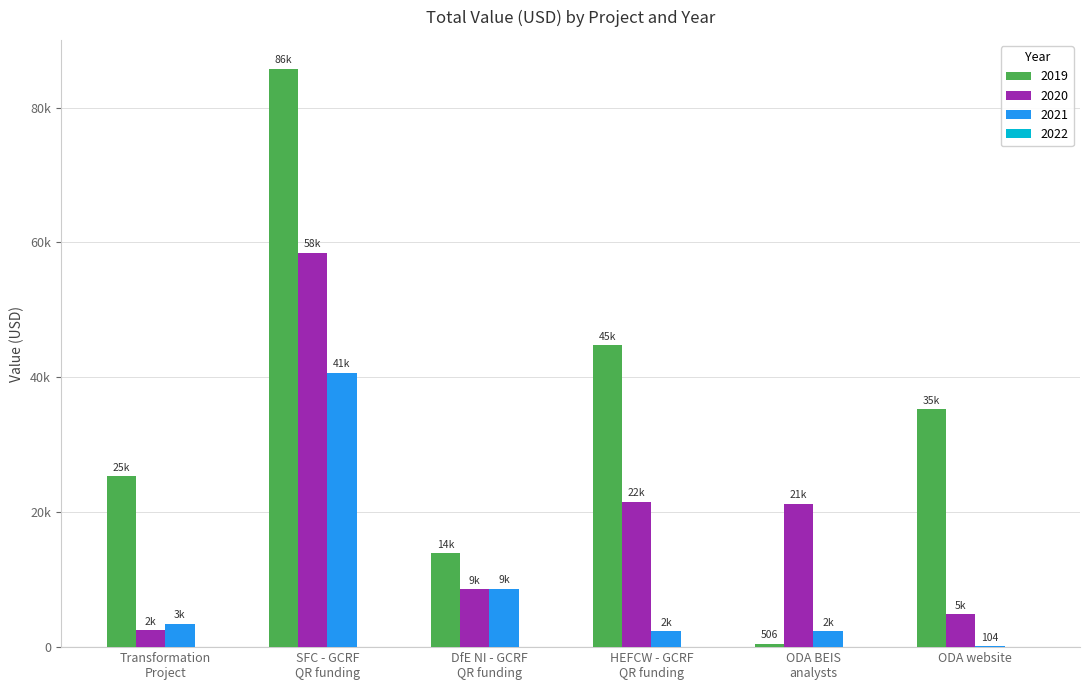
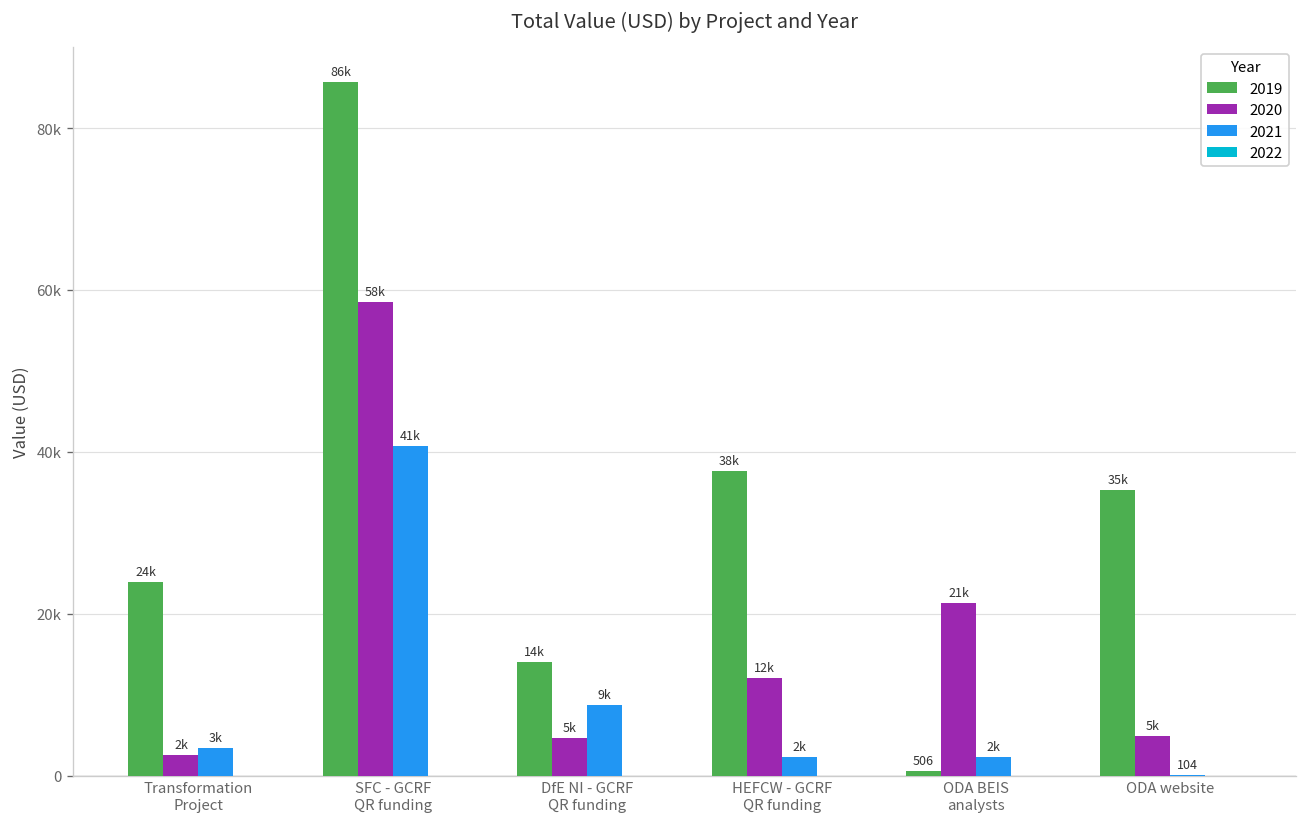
2019, Transformation Project: 25k -> 24k
2020, DfE NI - GCRF QR funding: 9k -> 5k
2019, HEFCW - GCRF QR funding: 45k -> 38k
2020, HEFCW - GCRF QR funding: 22k -> 12k
